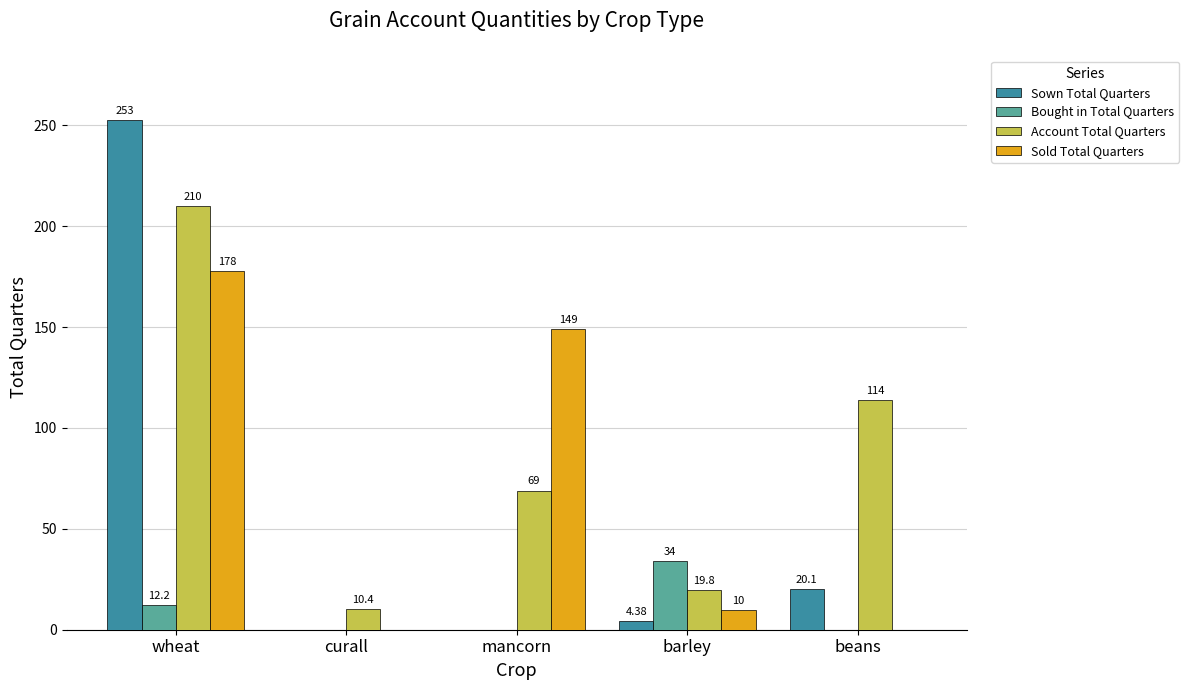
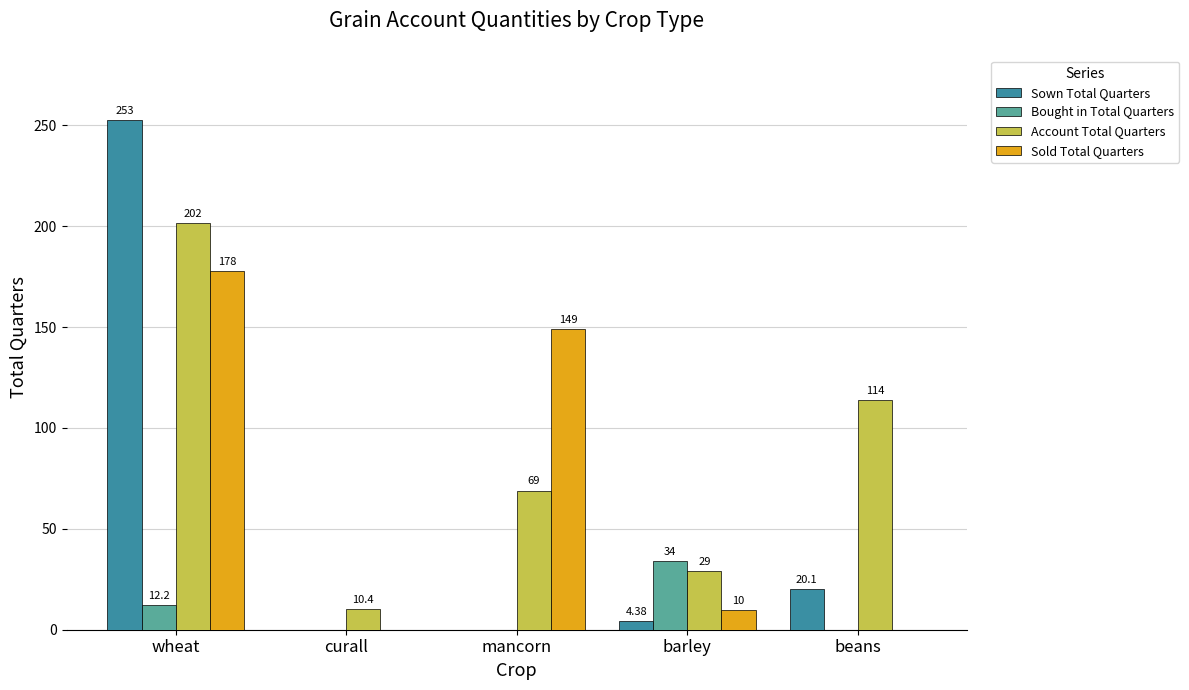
Account Total Quarters, wheat: 210 -> 202
Account Total Quarters, barley: 19.8 -> 29
